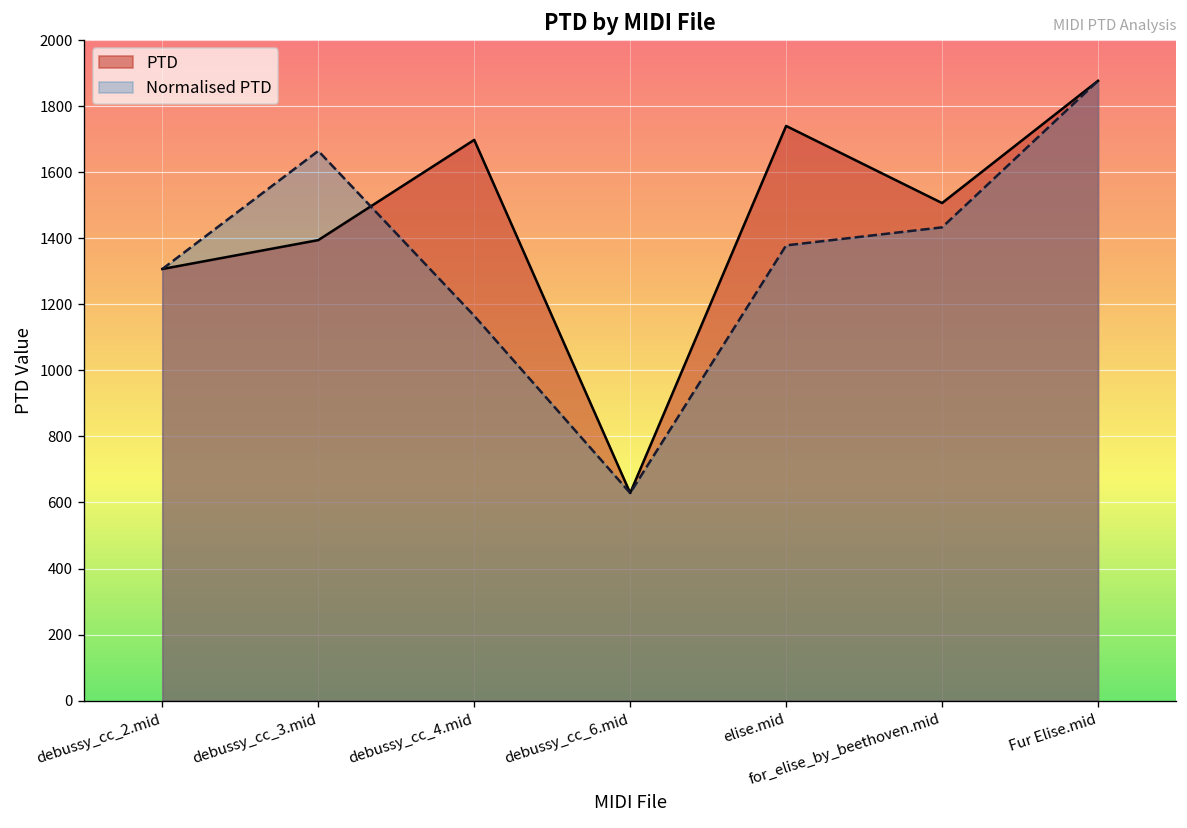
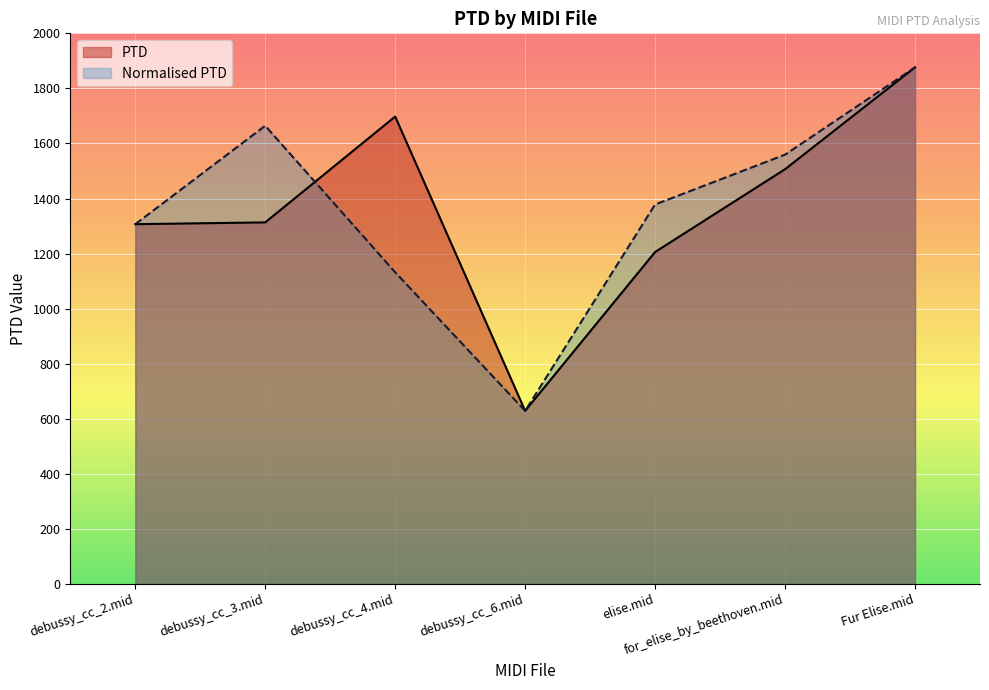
PTD, debussy_cc_3.mid: 1390 -> 1310
Normalised PTD, debussy_cc_4.mid: 1170 -> 1130
PTD, elise.mid: 1740 -> 1210
Normalised PTD, for_elise_by_beethoven.mid: 1430 -> 1560
